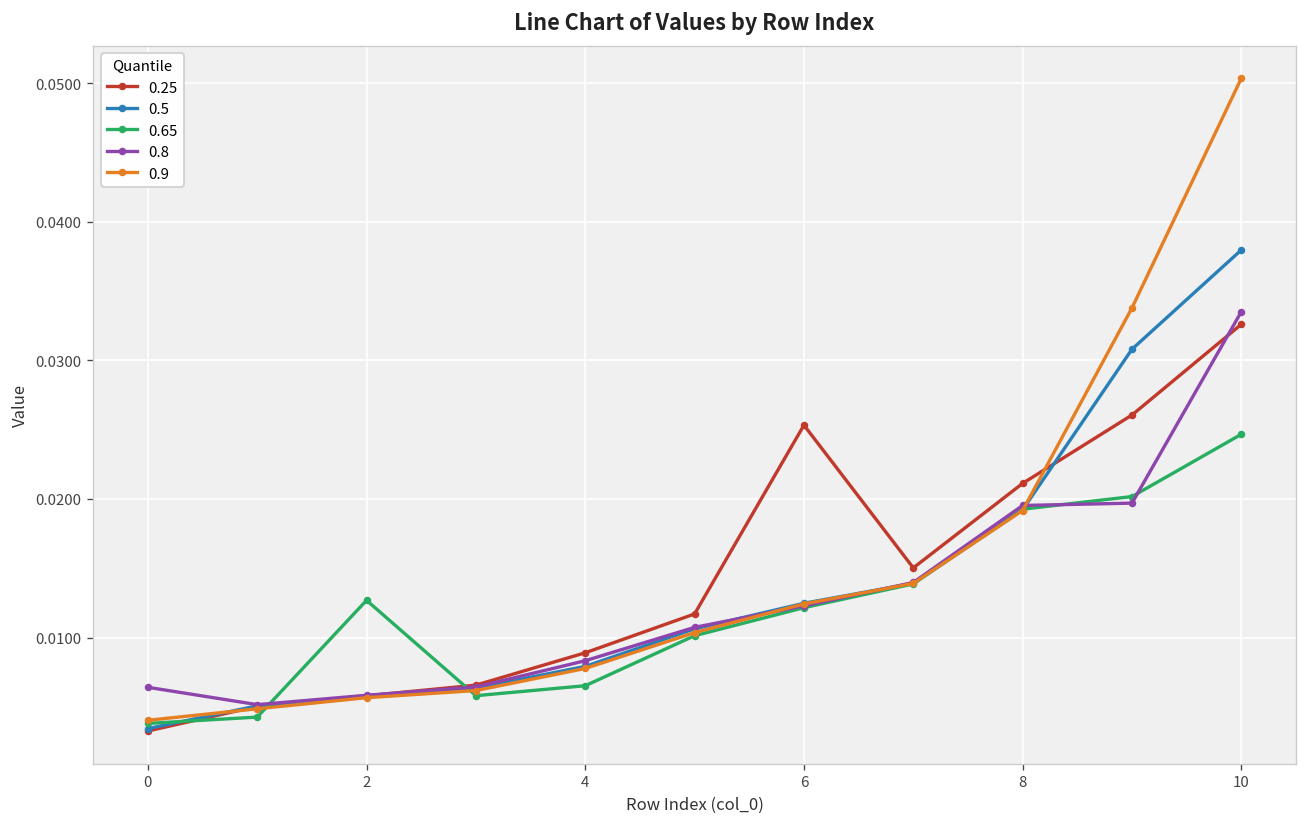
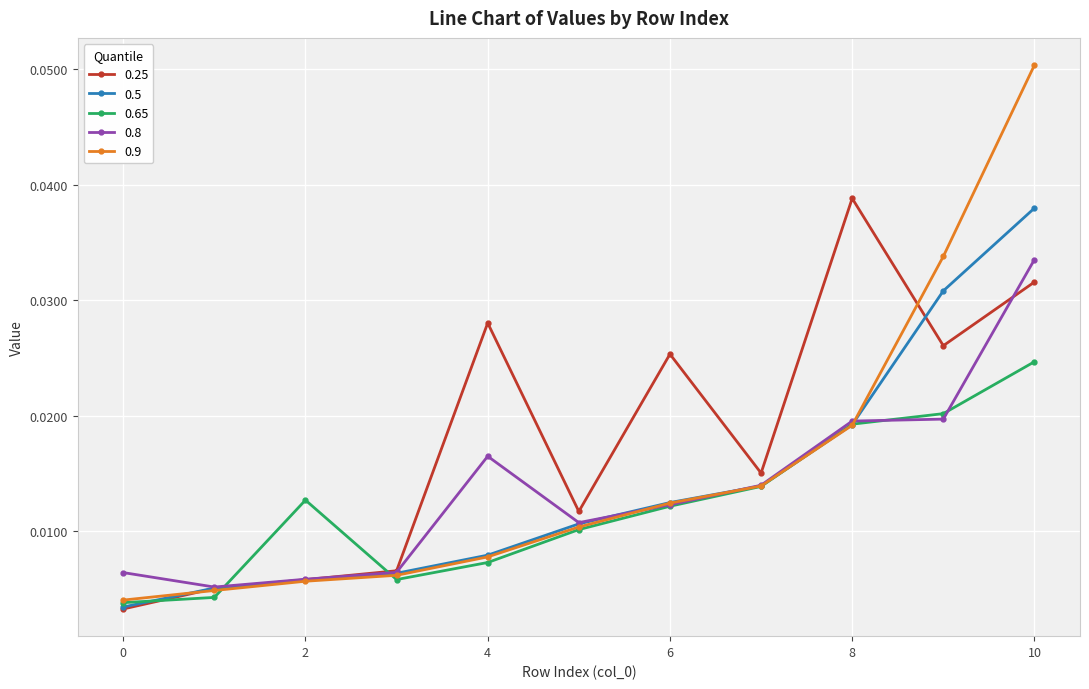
0.25, 4: 0.0089 -> 0.0280
0.65, 4: 0.0065 -> 0.0073
0.8, 4: 0.0083 -> 0.0165
0.25, 8: 0.0211 -> 0.0388
0.25, 10: 0.0326 -> 0.0316
